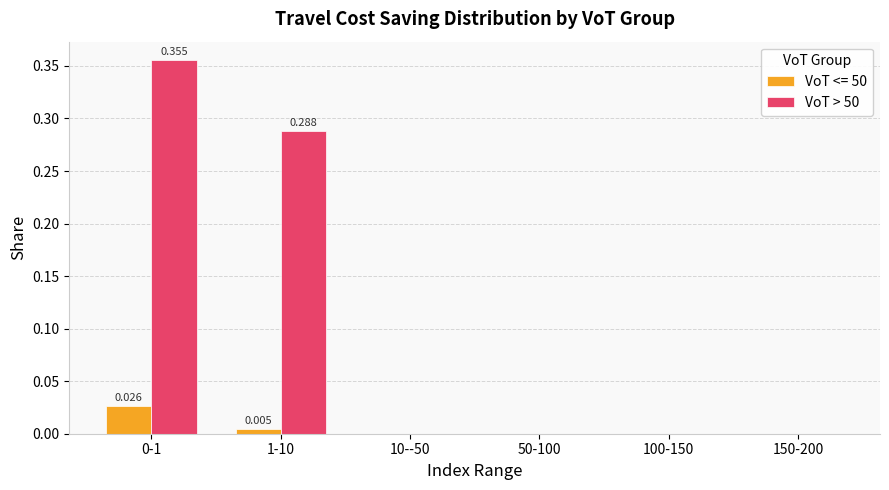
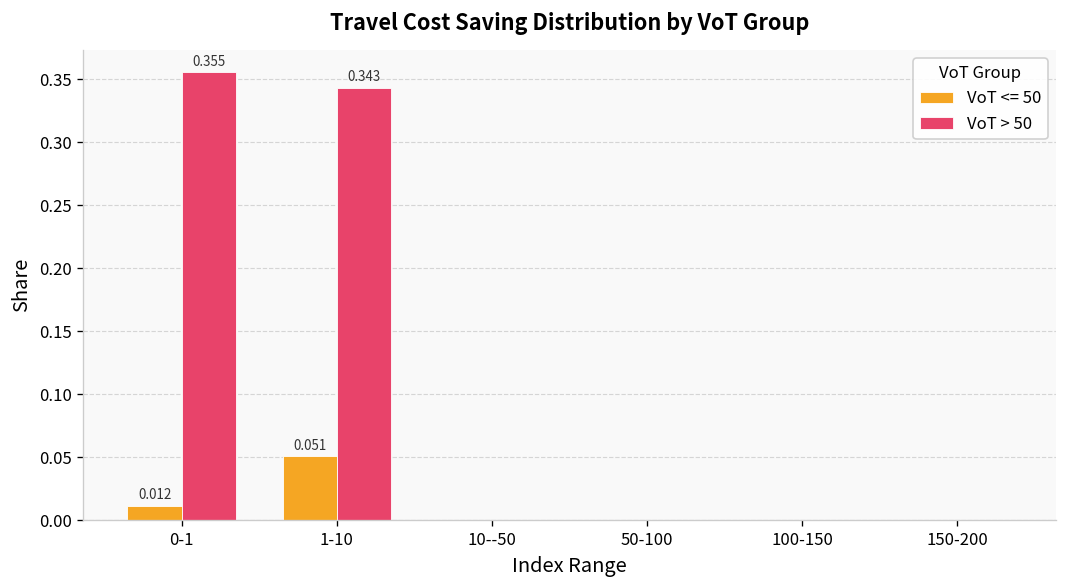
VoT <= 50, 0-1: 0.026 -> 0.012
VoT <= 50, 1-10: 0.005 -> 0.051
VoT > 50, 1-10: 0.288 -> 0.343
